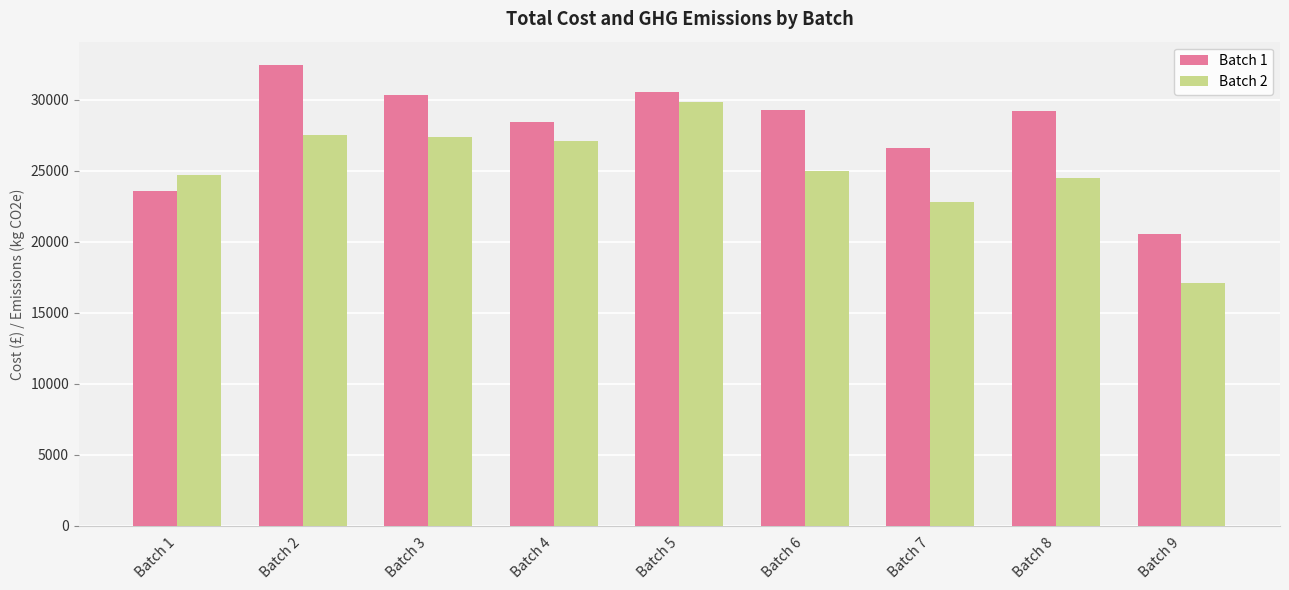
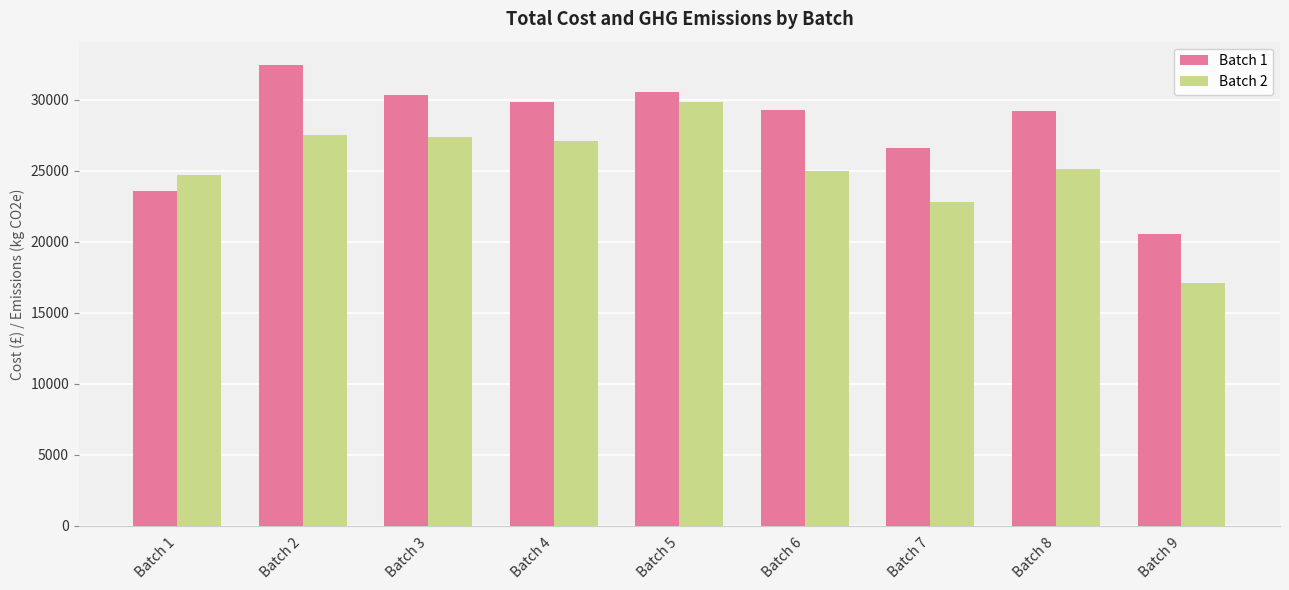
Batch 1, Batch 4: 28400 -> 29900
Batch 2, Batch 8: 24500 -> 25100
